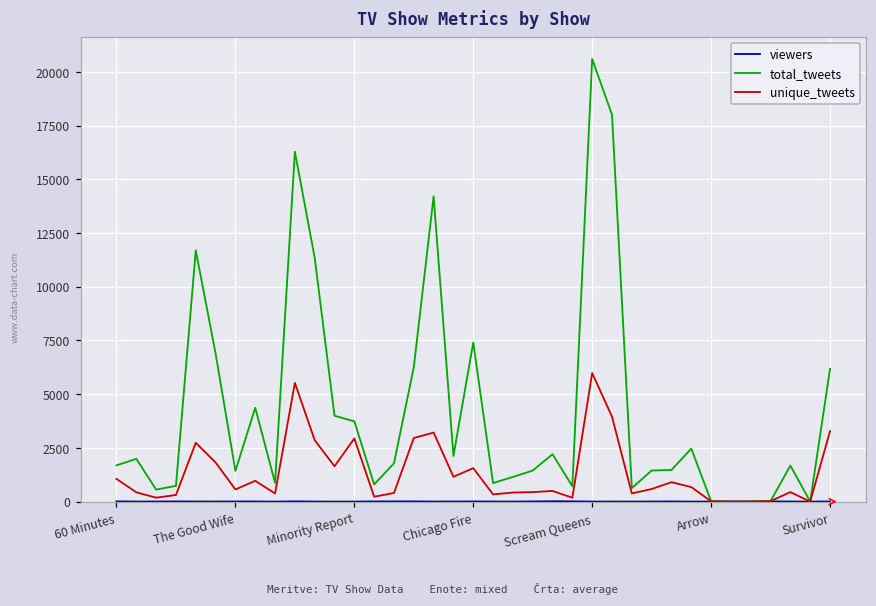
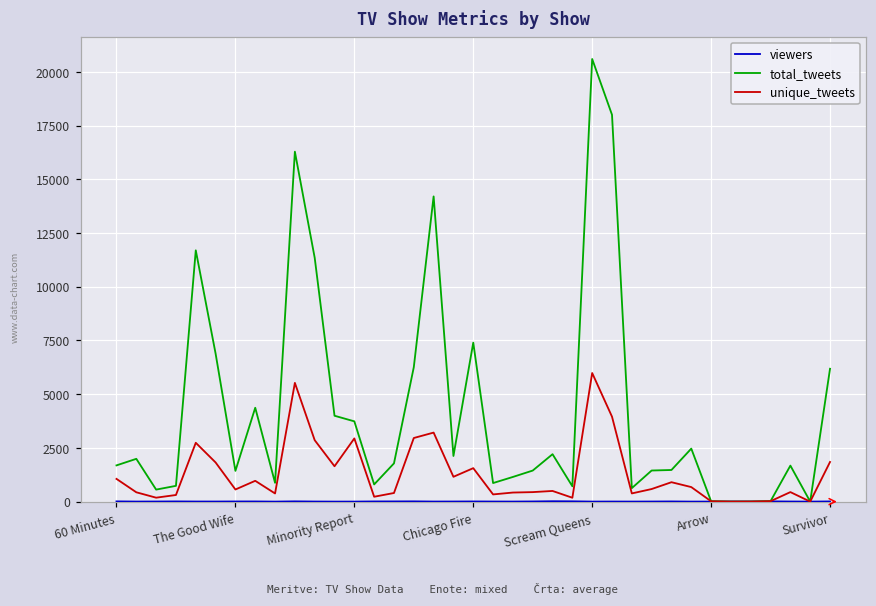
unique_tweets, Survivor: 3300 -> 1800
